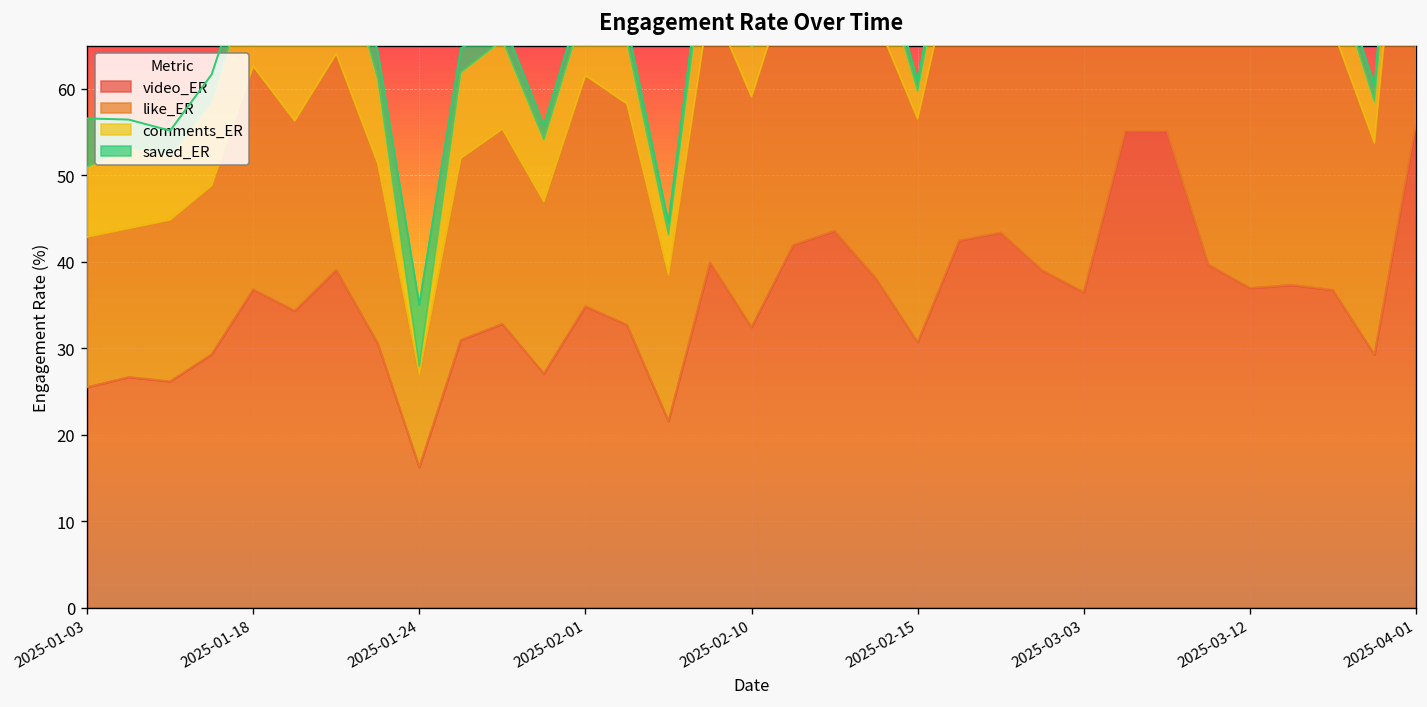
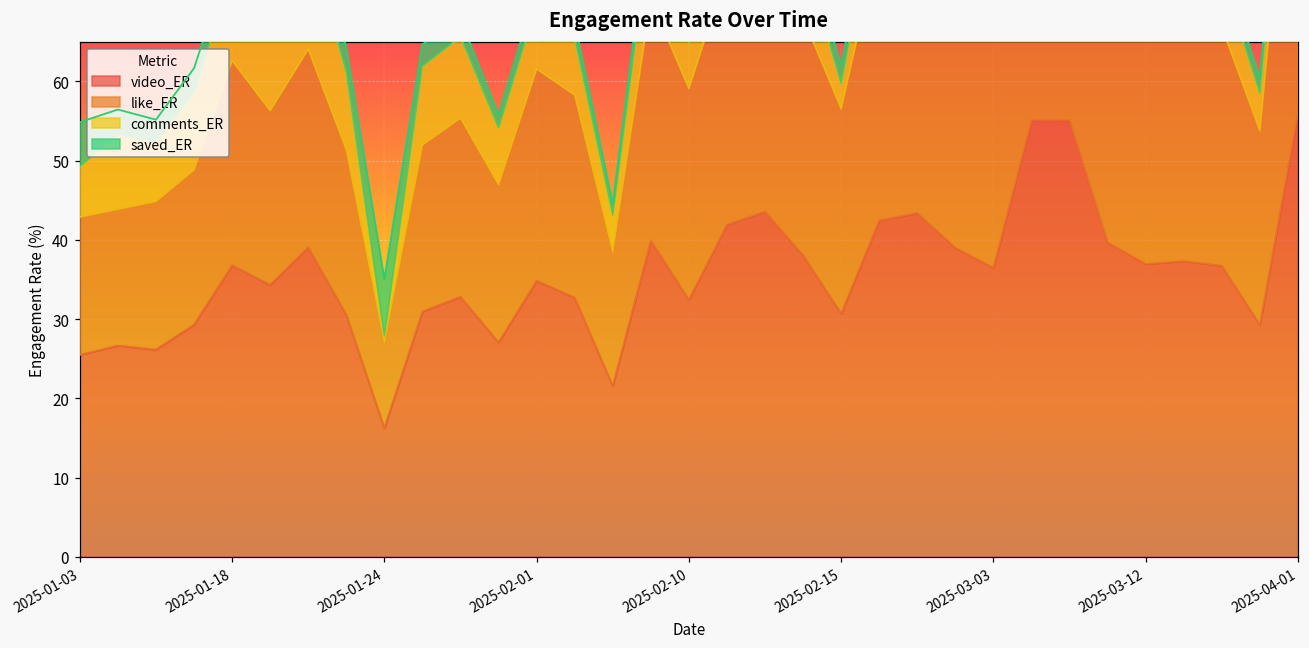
comments_ER, 2025-01-03: 8 -> 6
saved_ER, 2025-02-15: 1 -> 2
